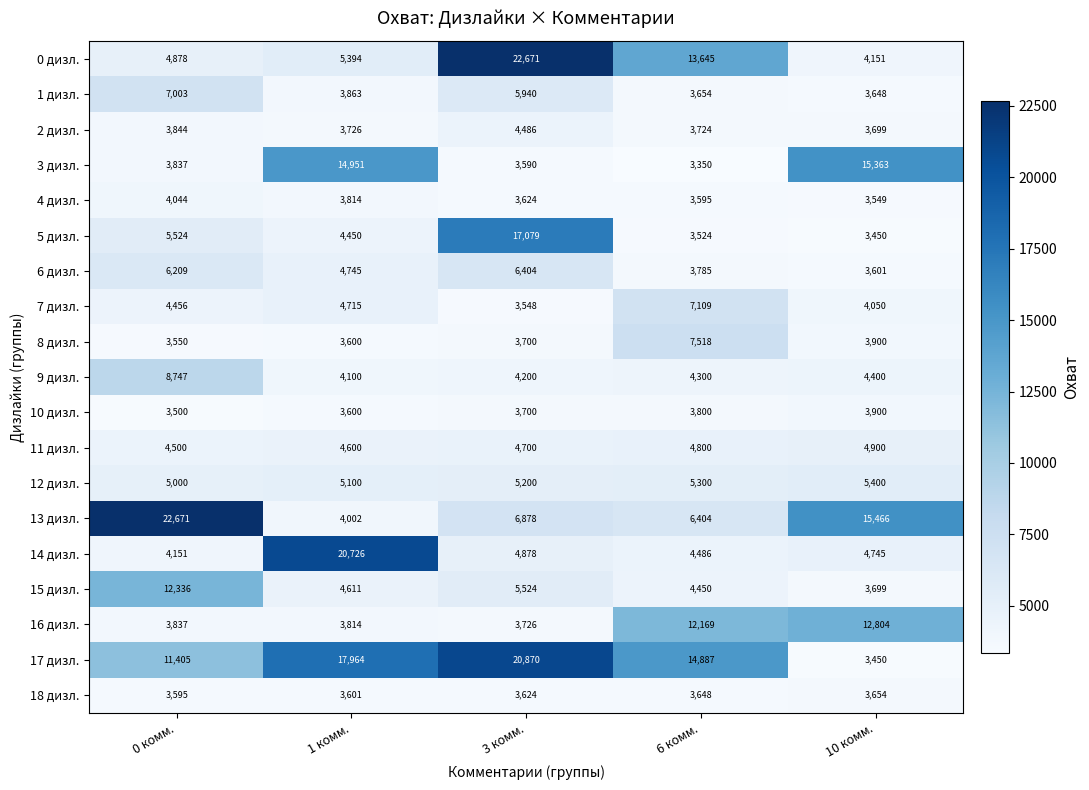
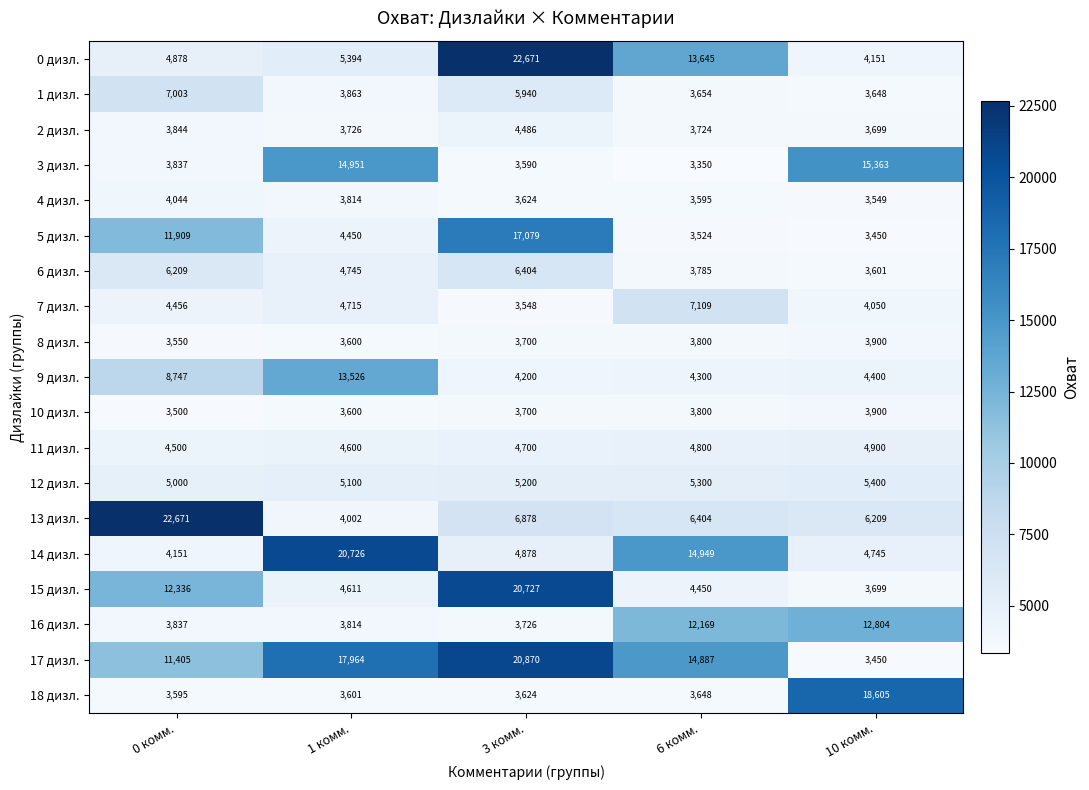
5 дизл., 0 комм.: 5,524 -> 11,909
8 дизл., 6 комм.: 7,518 -> 3,800
9 дизл., 1 комм.: 4,100 -> 13,526
13 дизл., 10 комм.: 15,466 -> 6,209
14 дизл., 6 комм.: 4,486 -> 14,949
15 дизл., 3 комм.: 5,524 -> 20,727
18 дизл., 10 комм.: 3,654 -> 18,605
